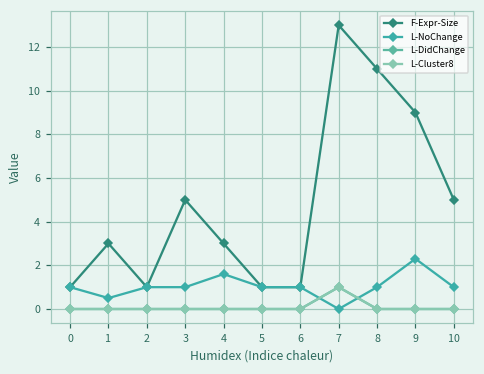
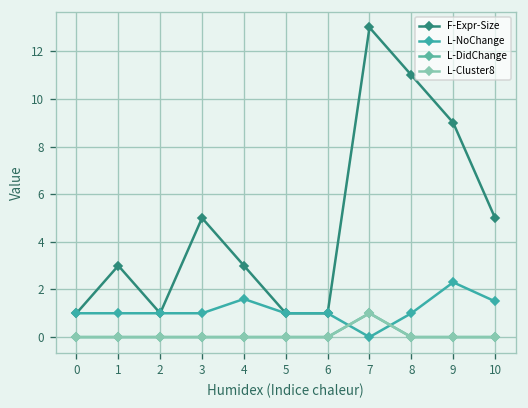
L-NoChange, 1: 0.5 -> 1.0
L-NoChange, 10: 1.0 -> 1.5
